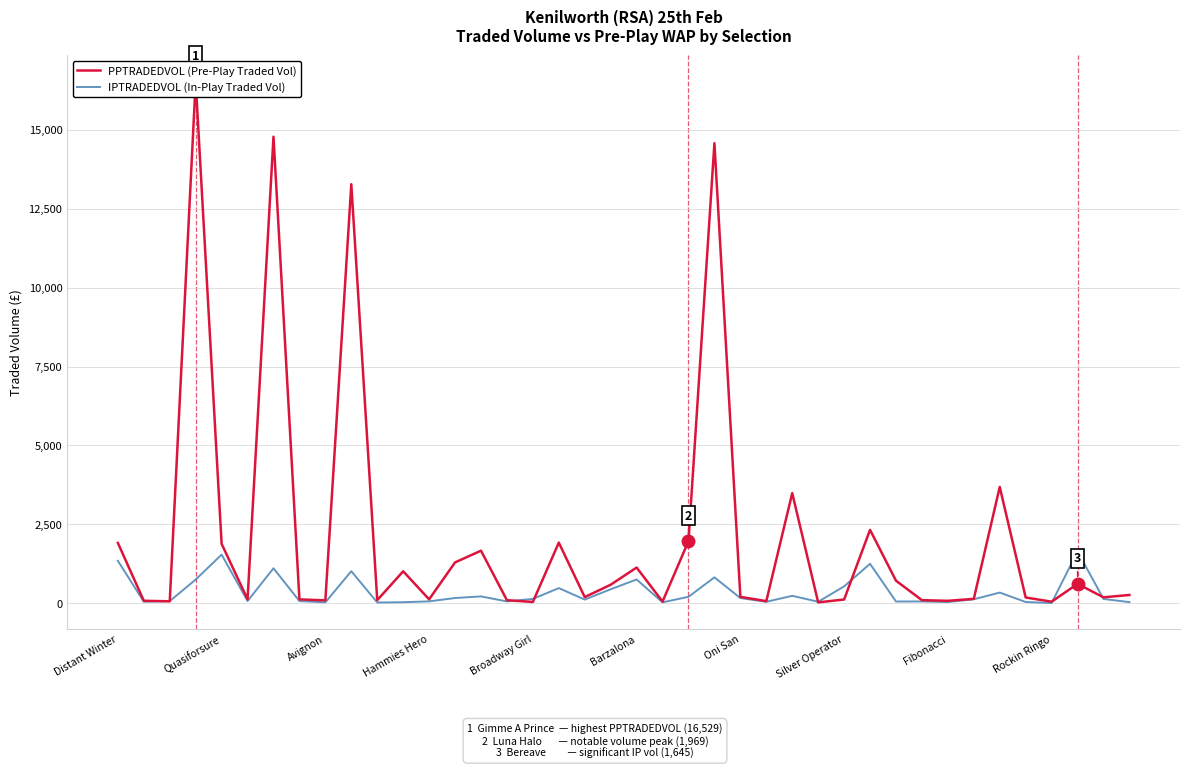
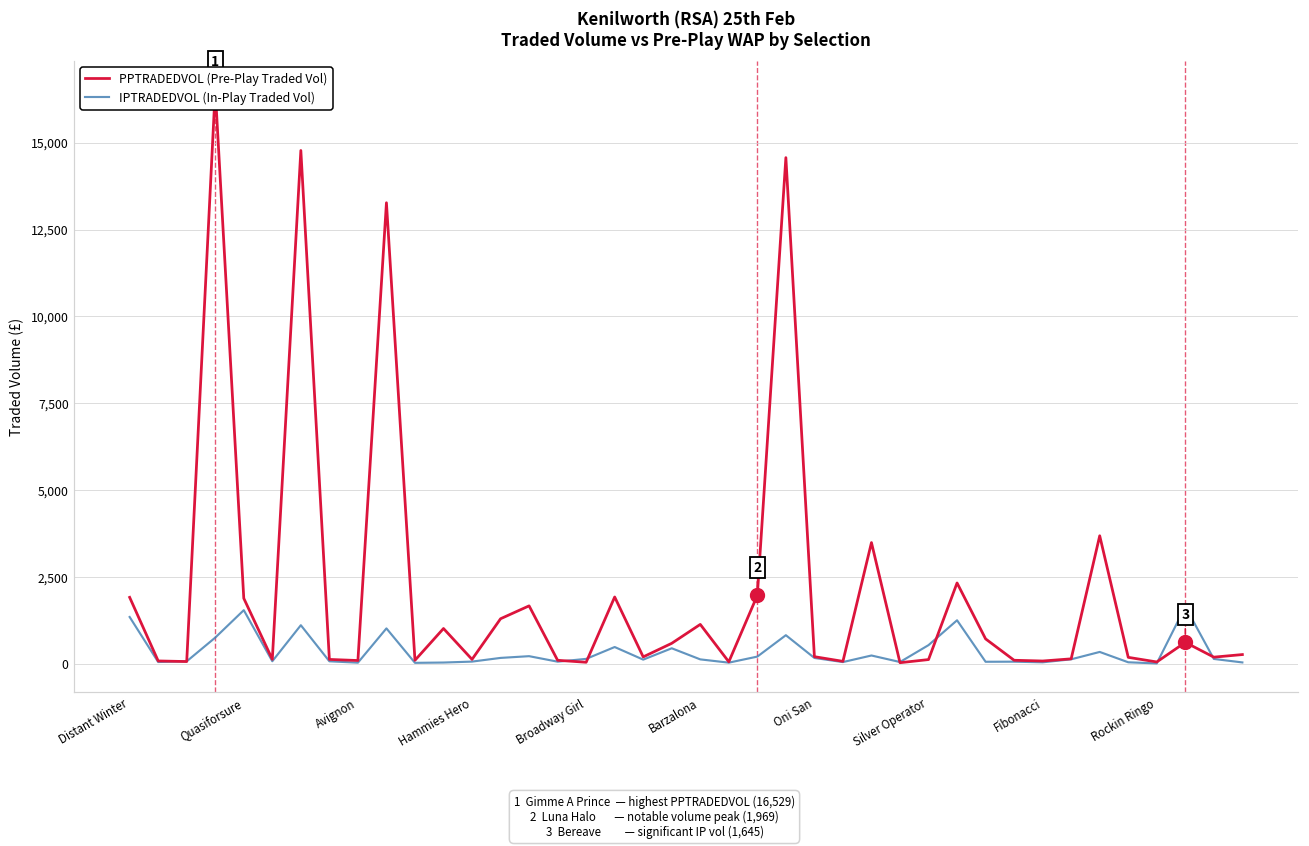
IPTRADEDVOL (In-Play Traded Vol), Barzalona: 800 -> 100
